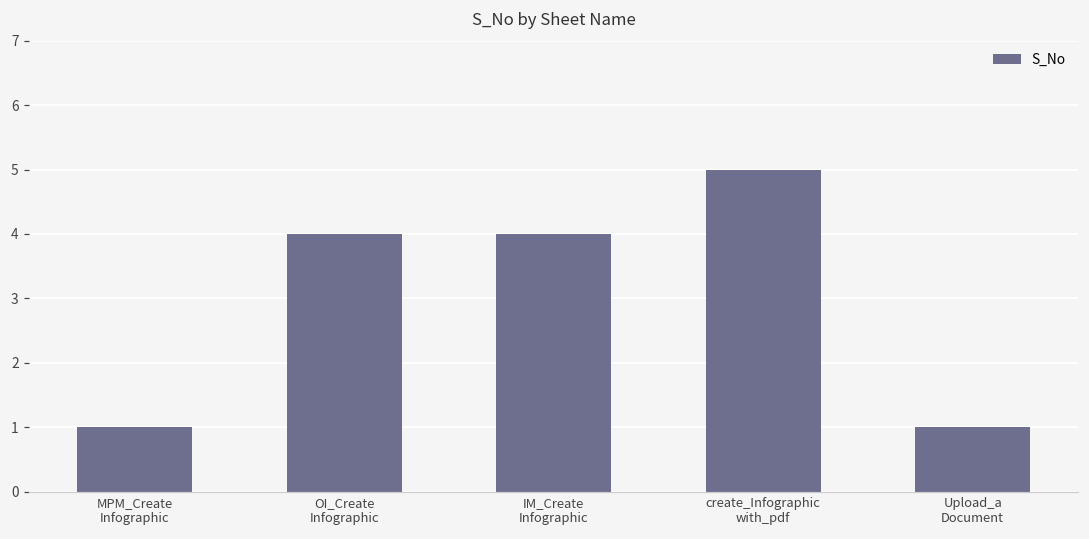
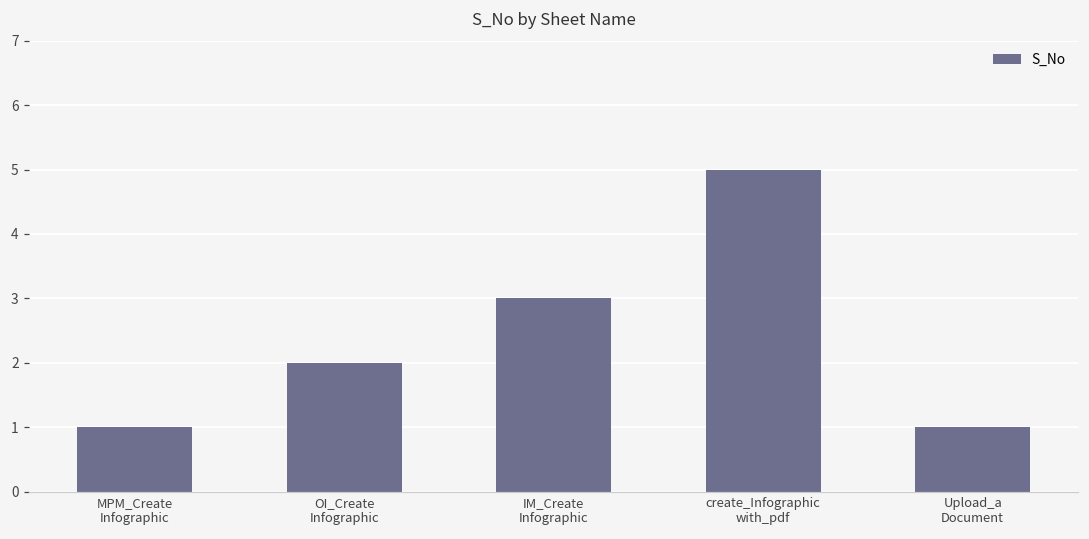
OI_Create Infographic: 4 -> 2
IM_Create Infographic: 4 -> 3
